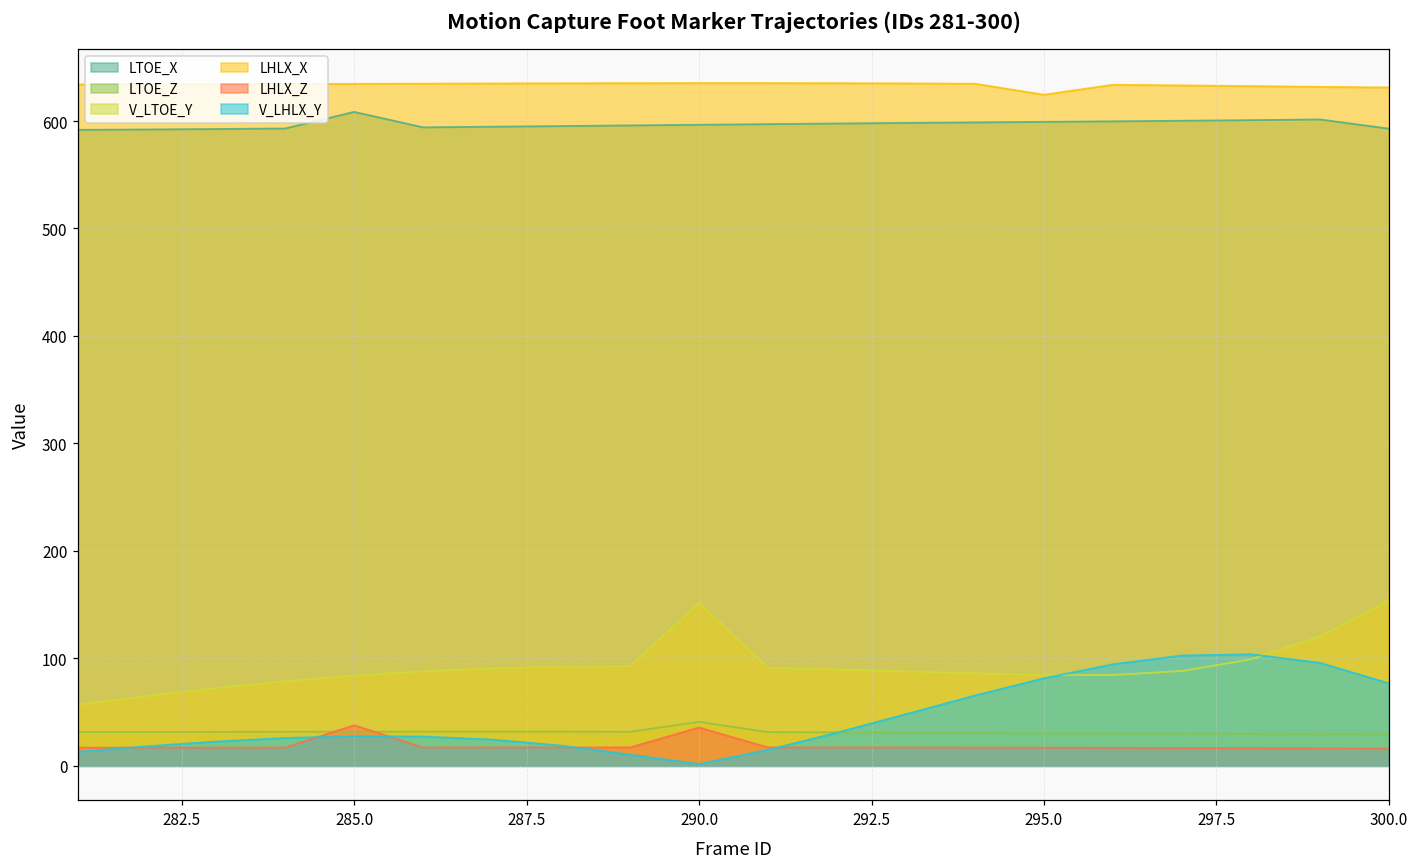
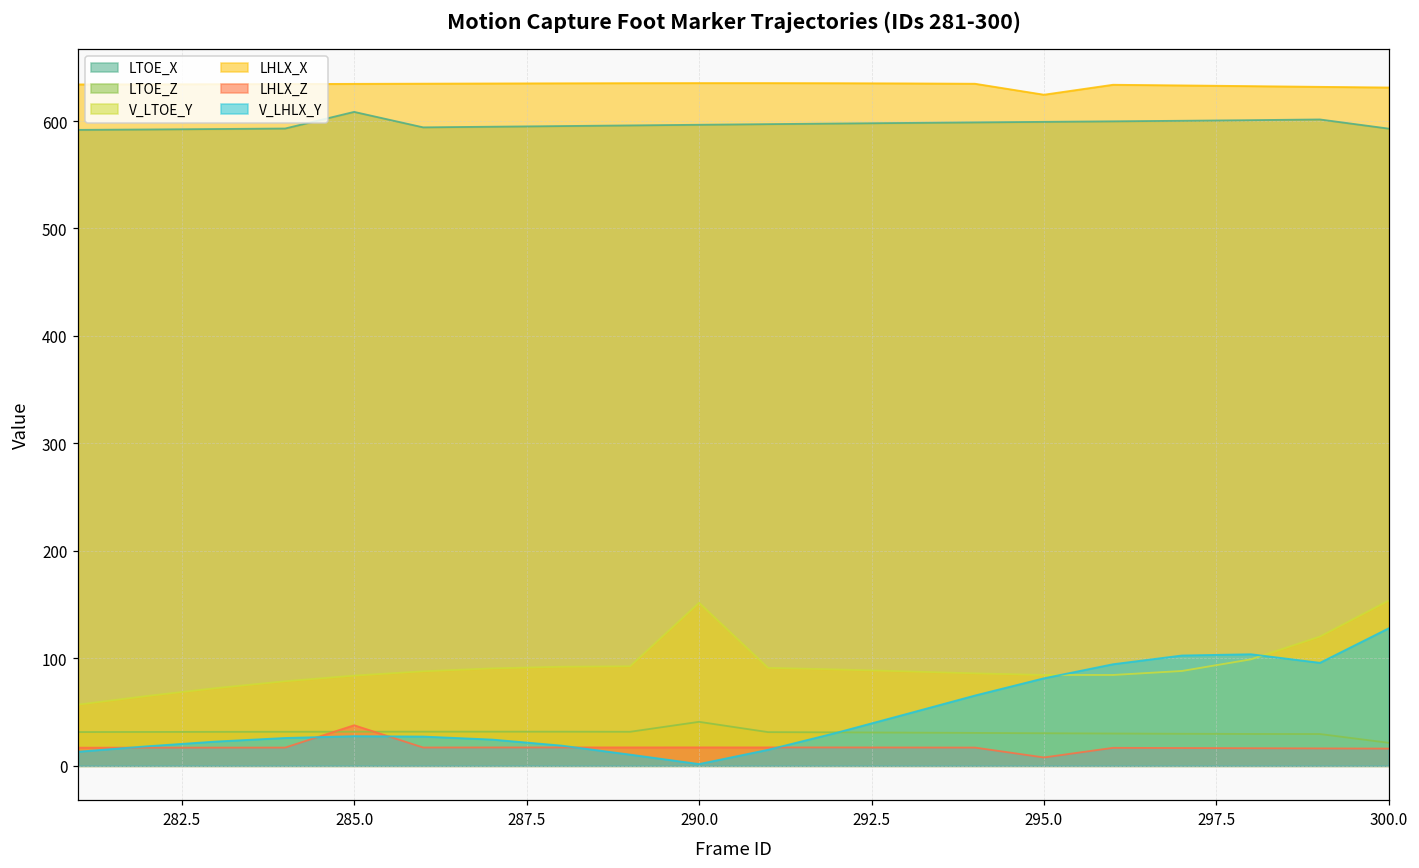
LHLX_Z, 290.0: 40 -> 20
LHLX_Z, 295.0: 20 -> 10
LTOE_Z, 300.0: 30 -> 20
V_LHLX_Y, 300.0: 80 -> 130
